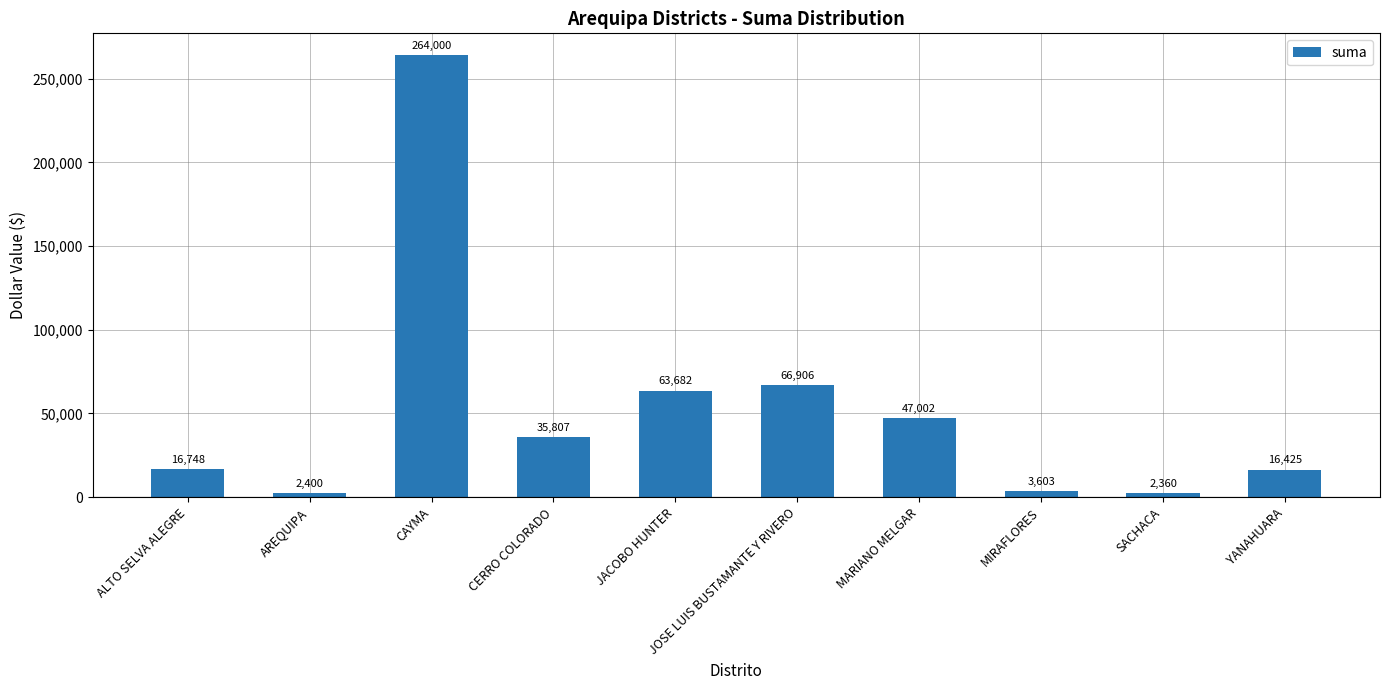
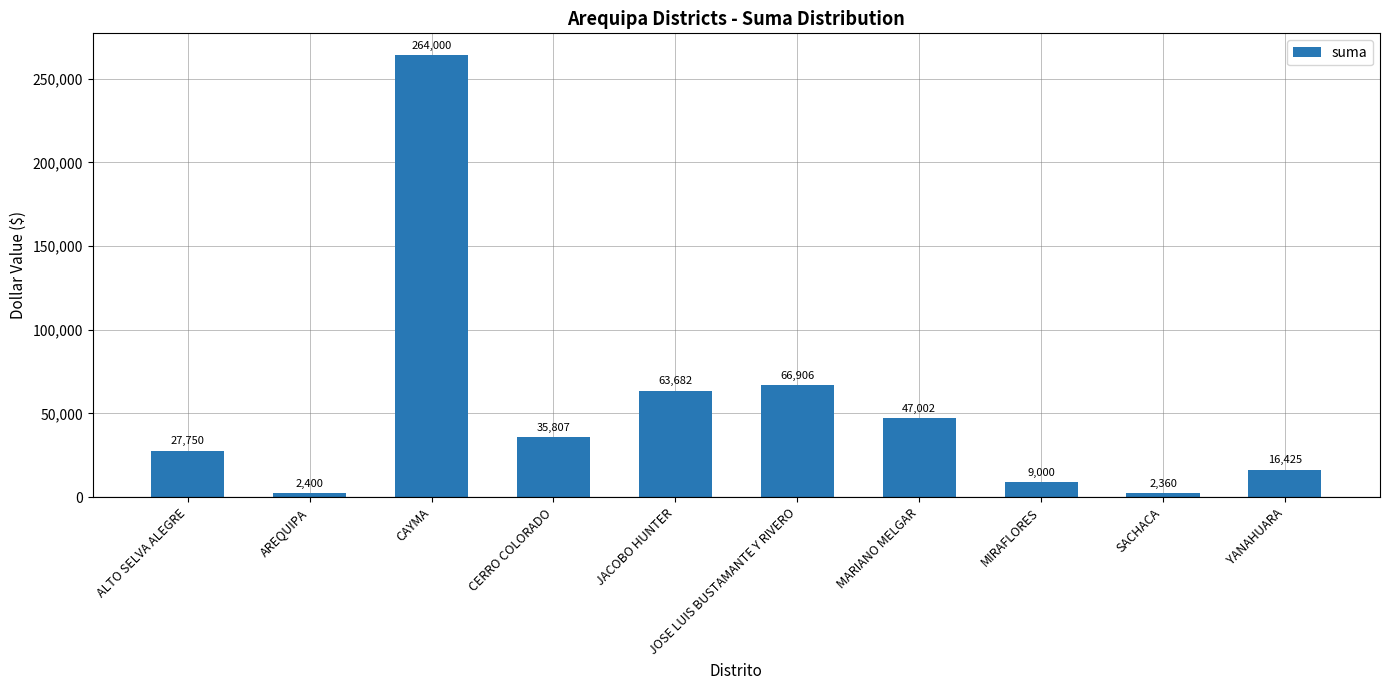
ALTO SELVA ALEGRE: 16,748 -> 27,750
MIRAFLORES: 3,603 -> 9,000
